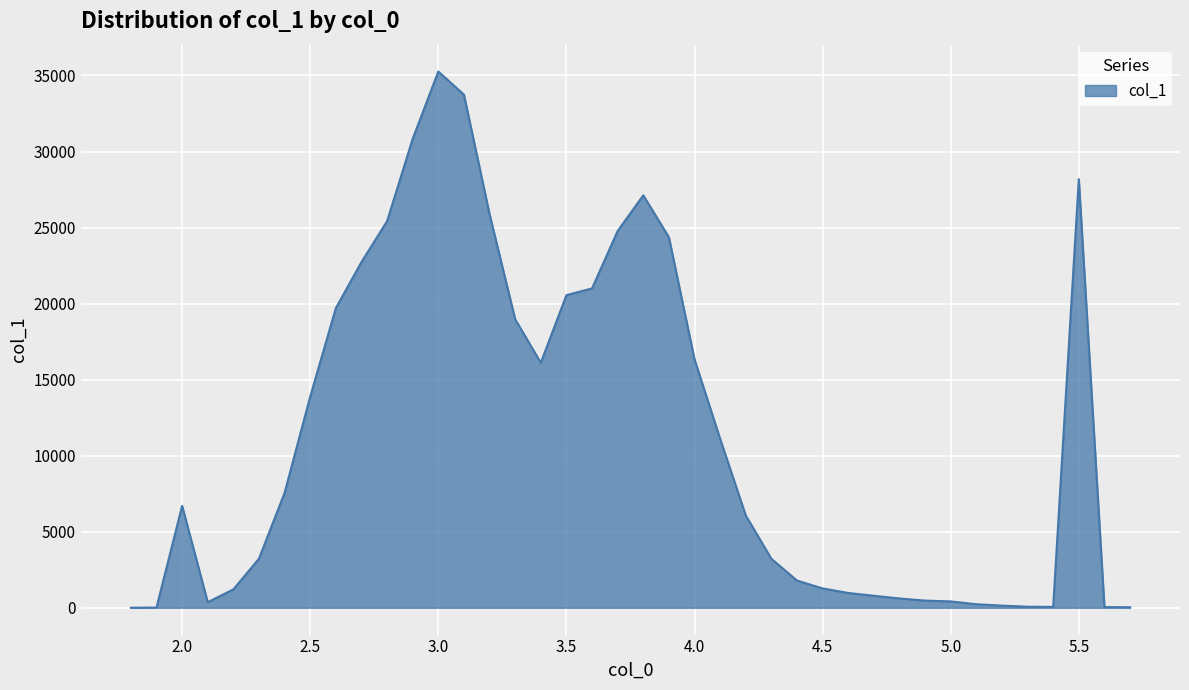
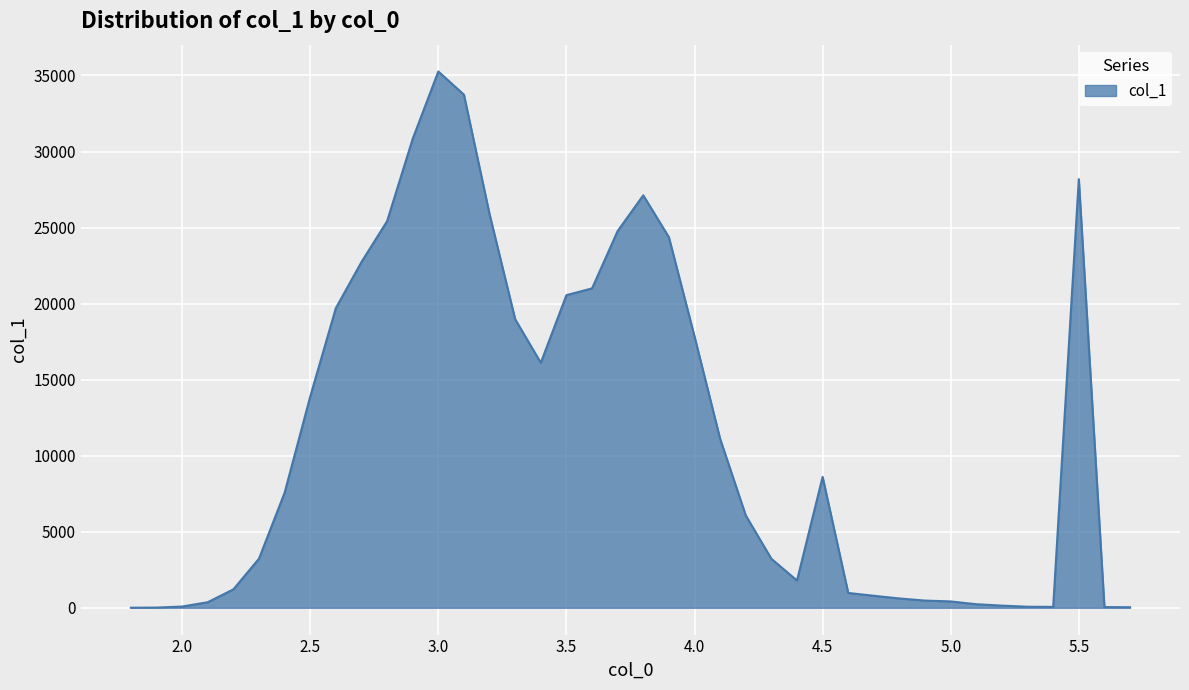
2.0: 6700 -> 100
4.0: 16300 -> 17800
4.5: 1300 -> 8600
